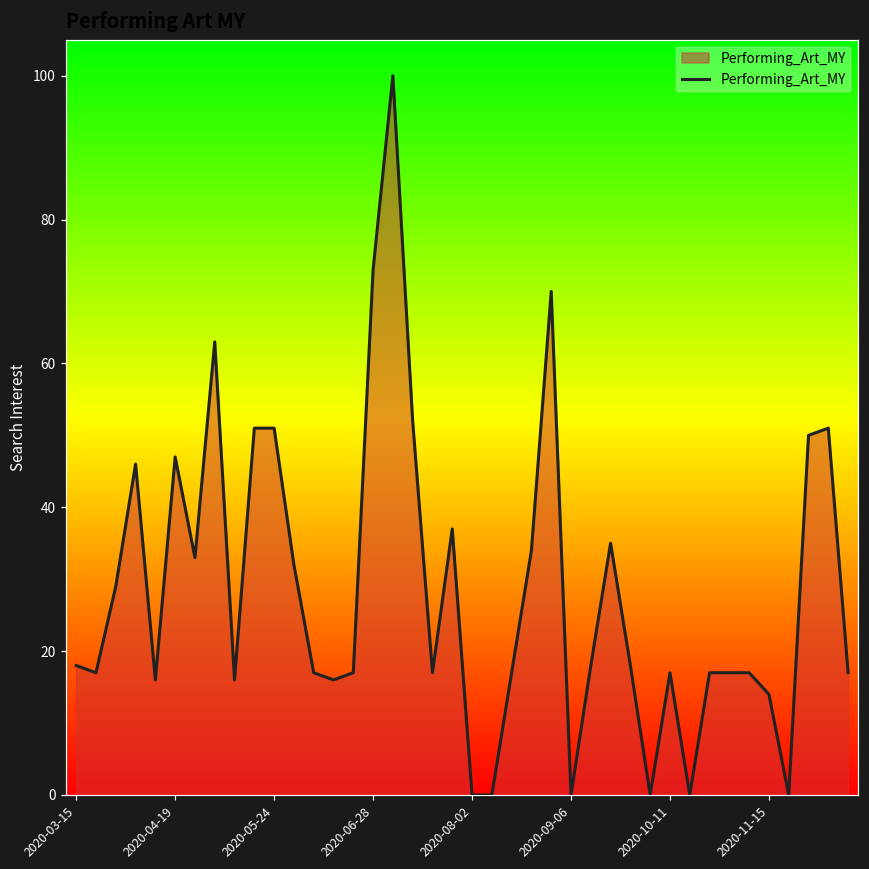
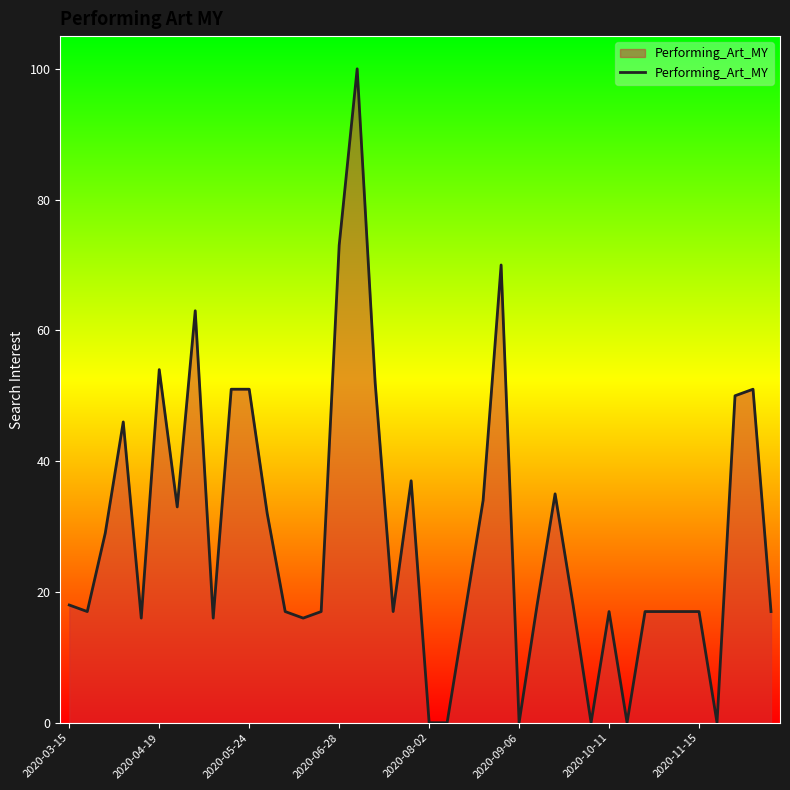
2020-04-19: 47 -> 54
2020-11-15: 14 -> 17
